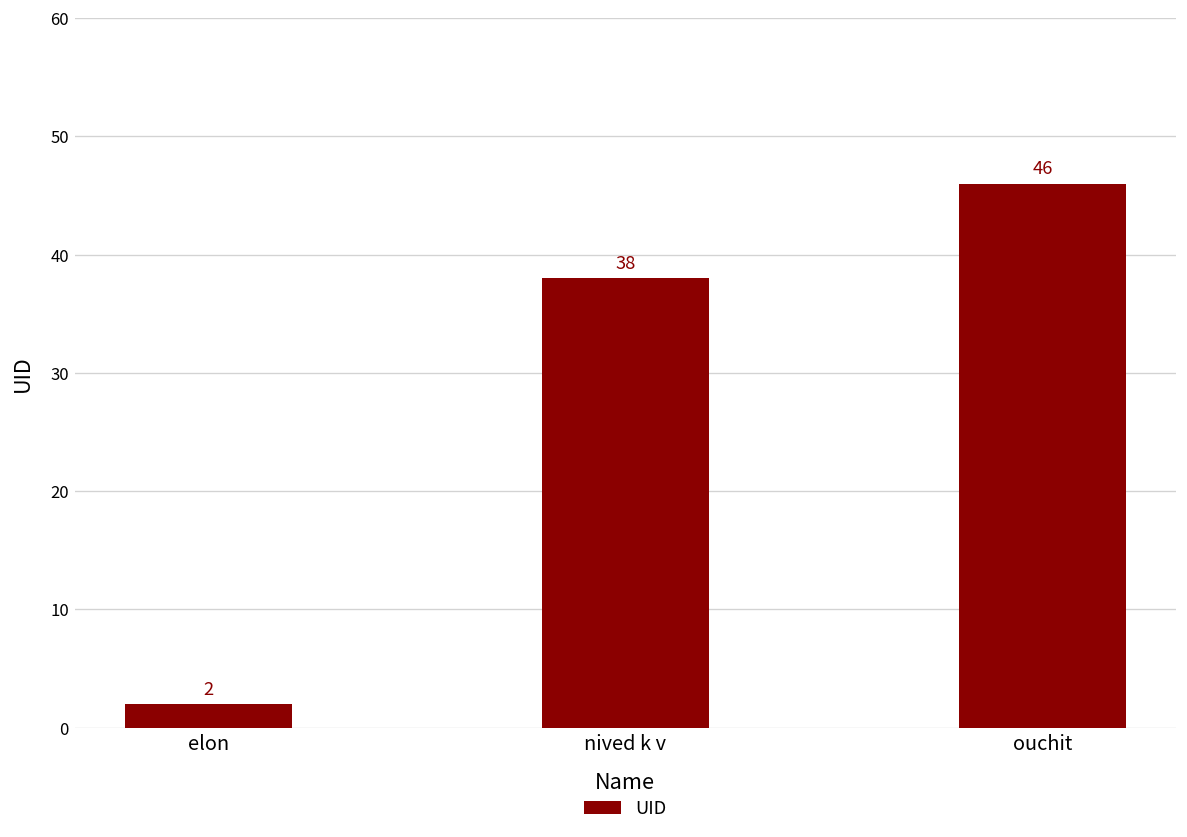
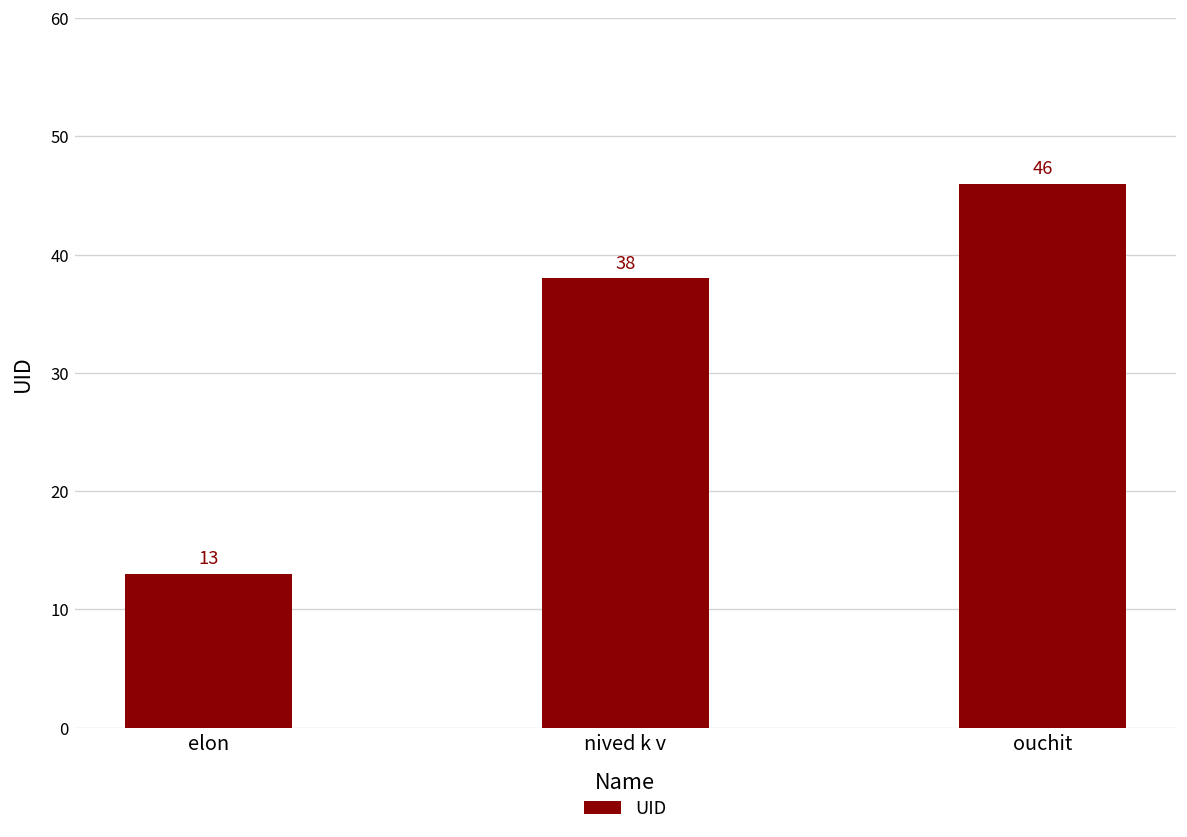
elon: 2 -> 13
